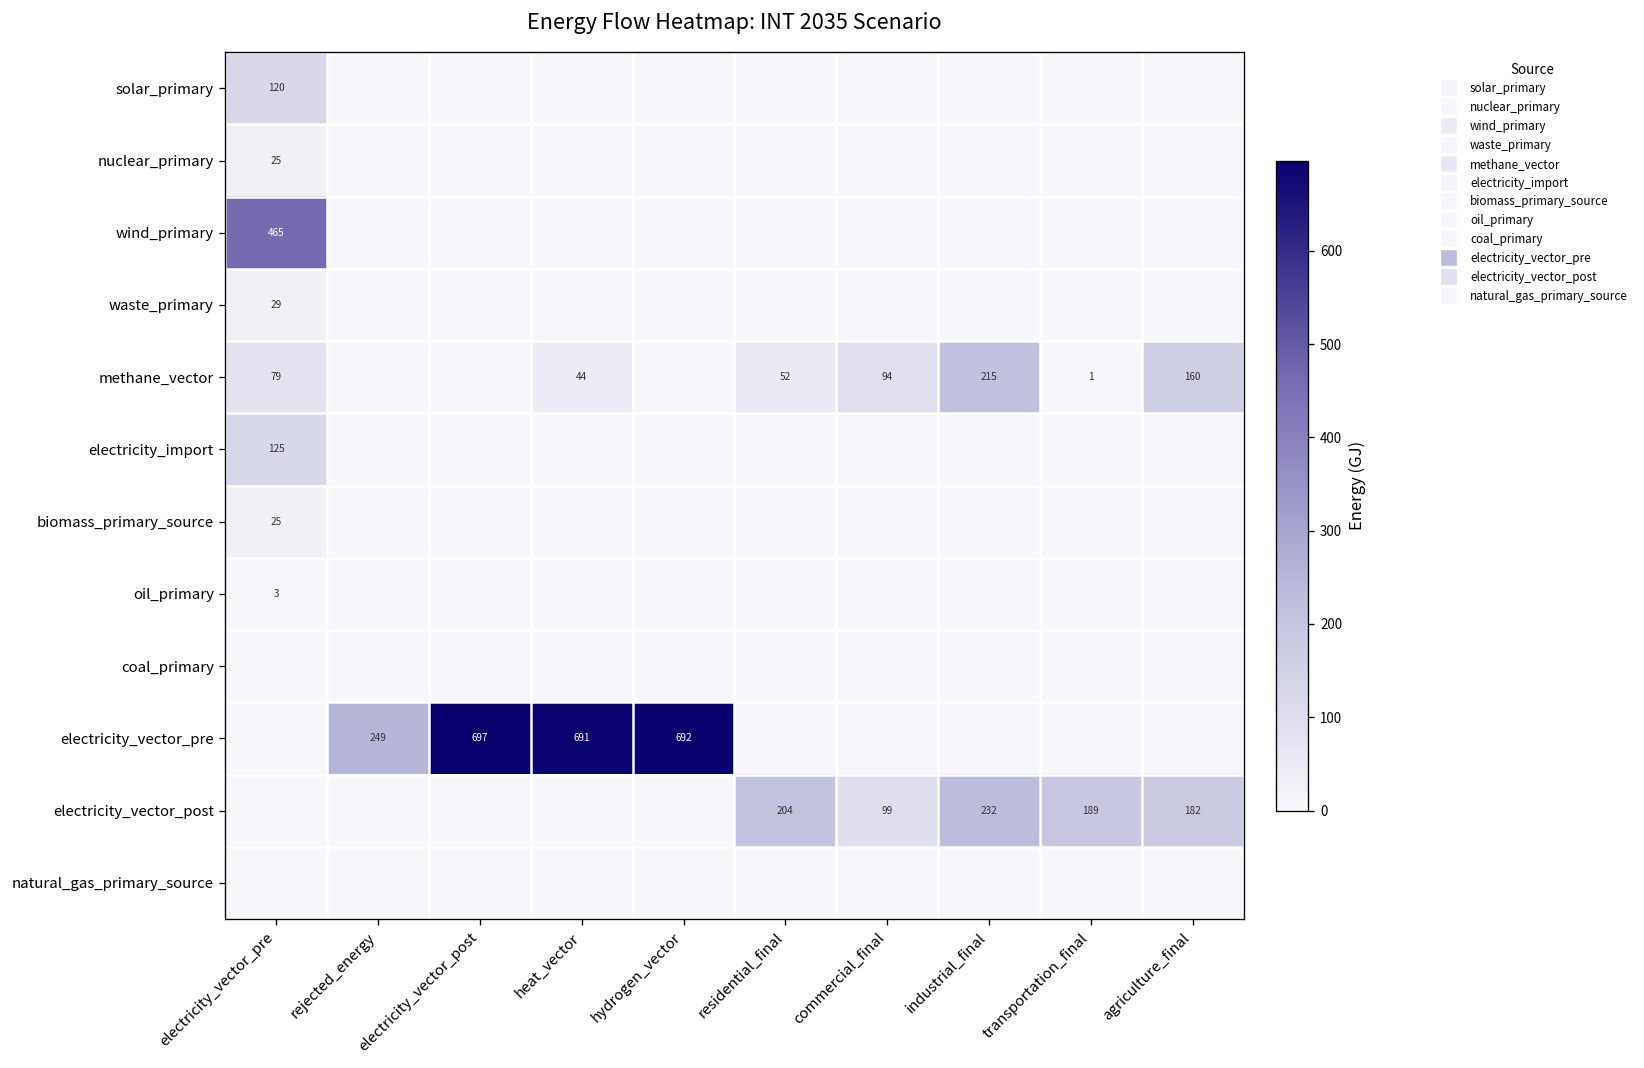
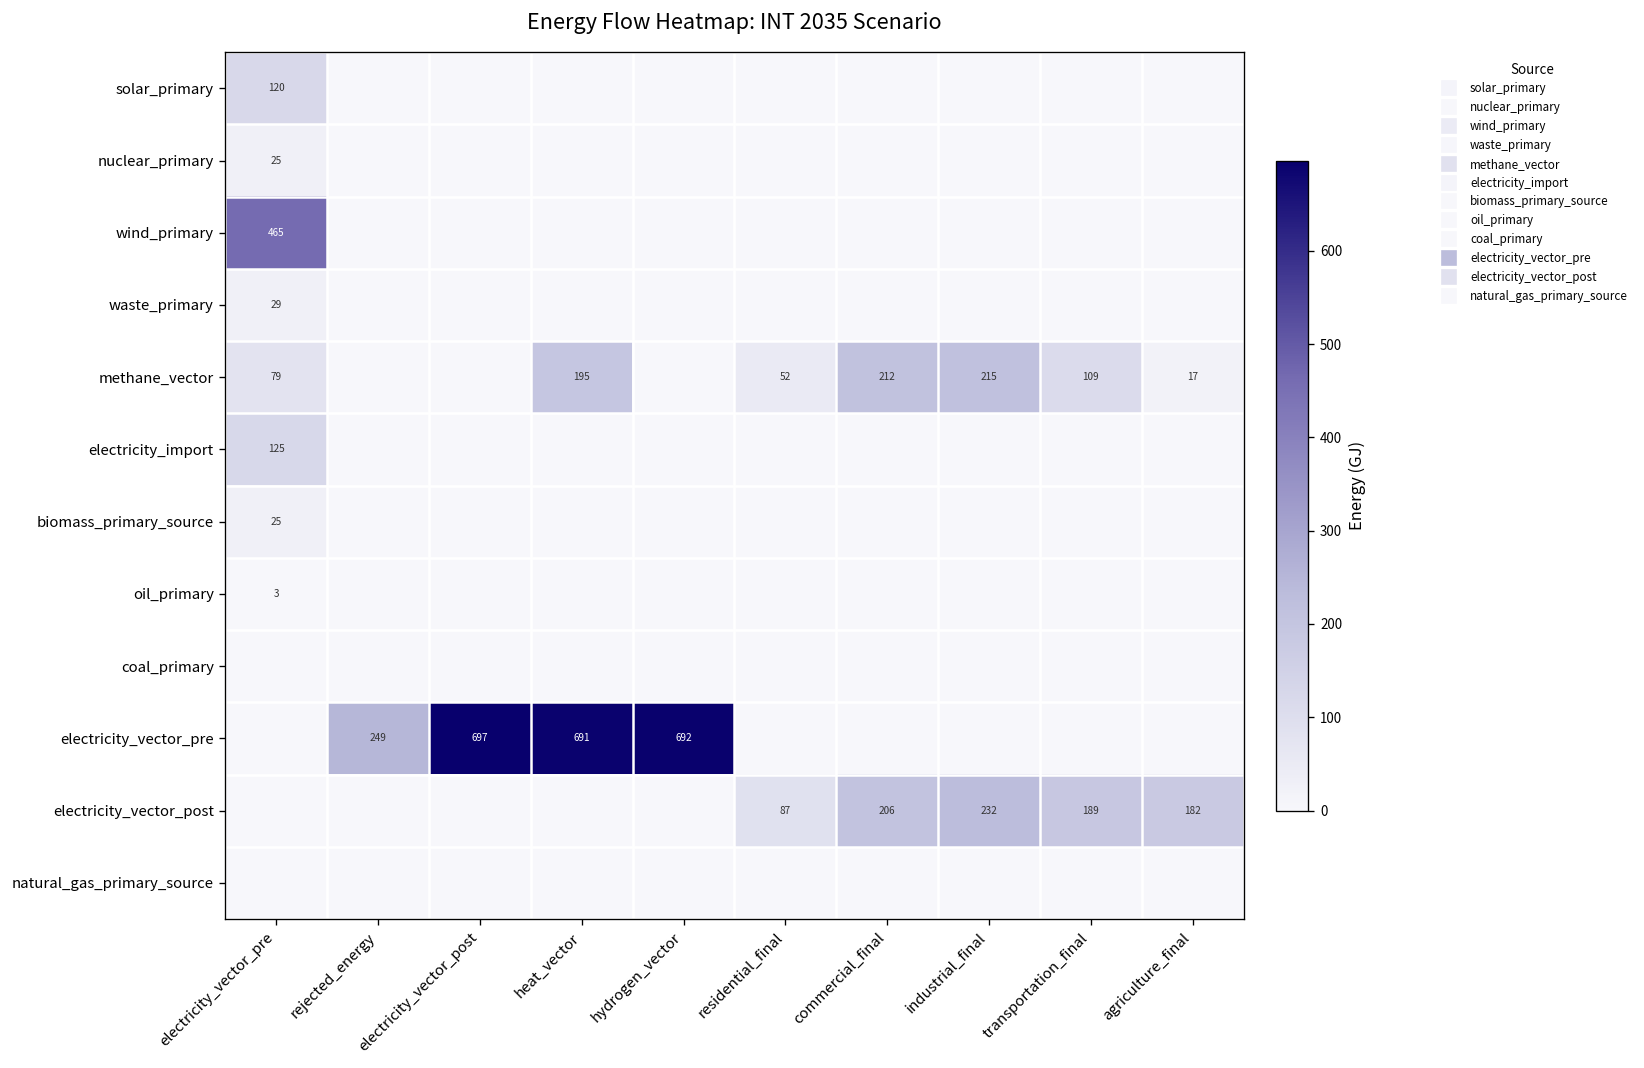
methane_vector, heat_vector: 44 -> 195
methane_vector, commercial_final: 94 -> 212
methane_vector, transportation_final: 1 -> 109
methane_vector, agriculture_final: 160 -> 17
electricity_vector_post, residential_final: 204 -> 87
electricity_vector_post, commercial_final: 99 -> 206
